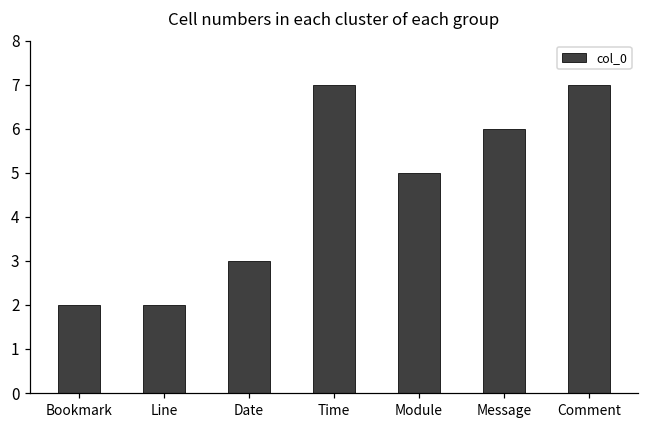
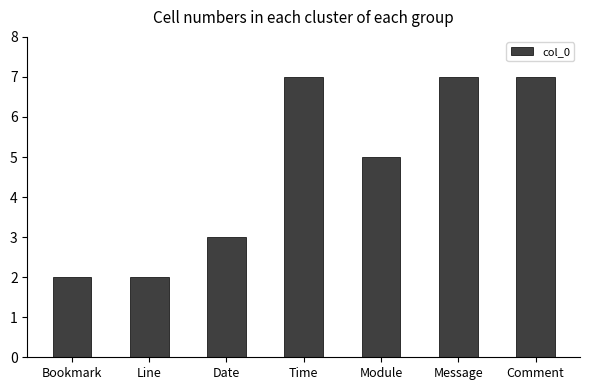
Message: 6 -> 7
